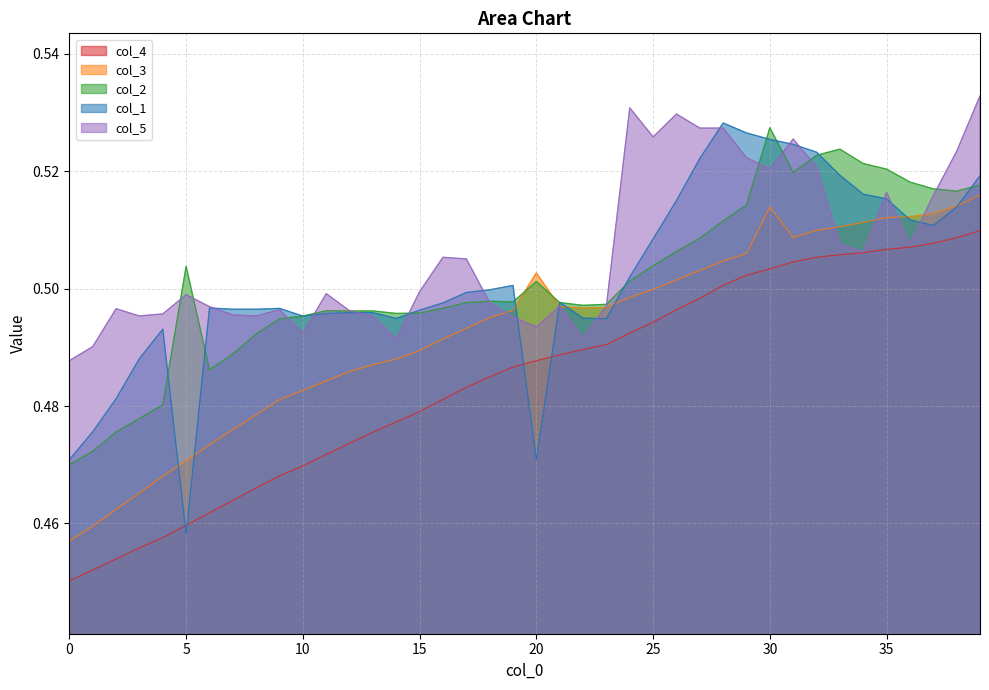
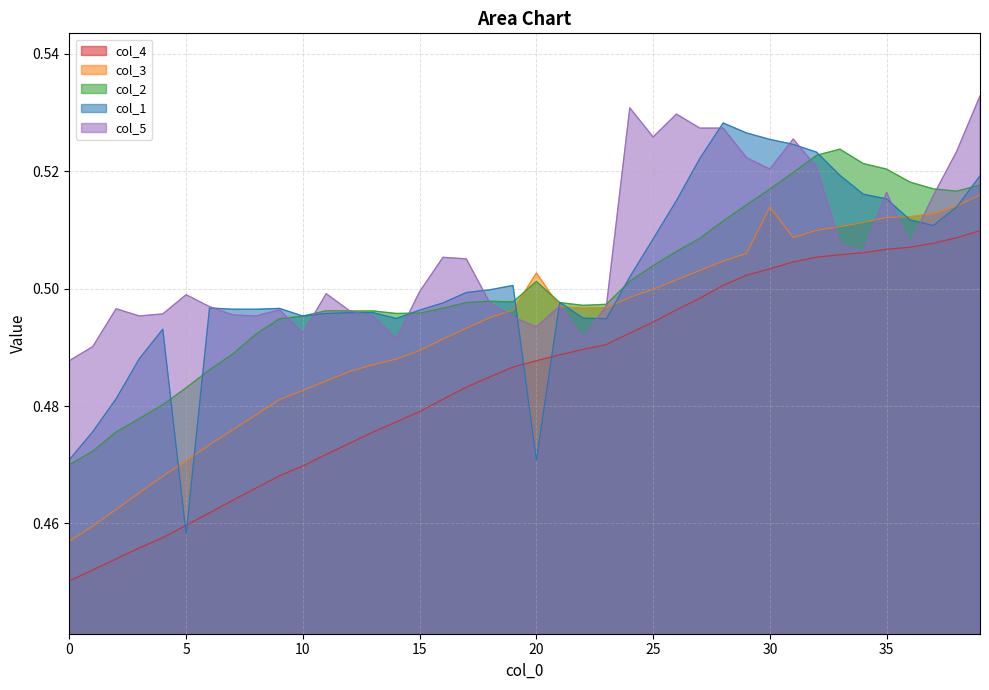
col_2, 5: 0.504 -> 0.483
col_2, 30: 0.527 -> 0.517
